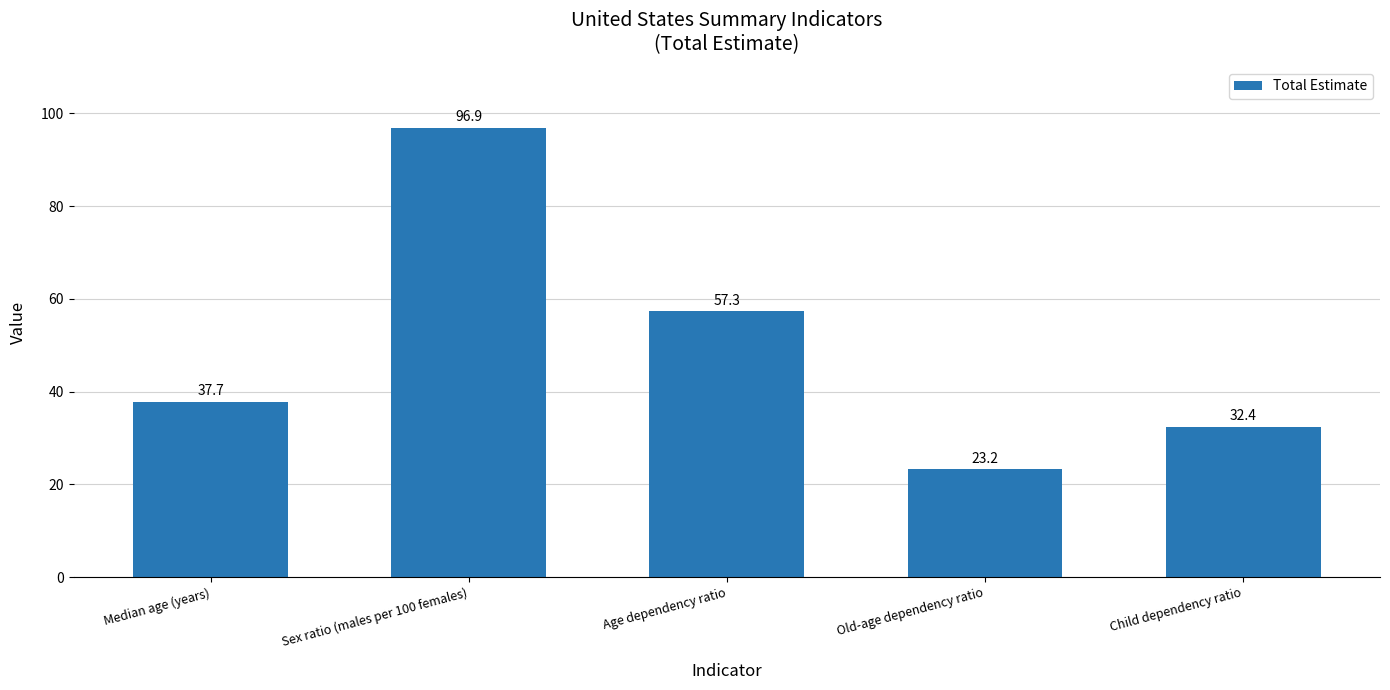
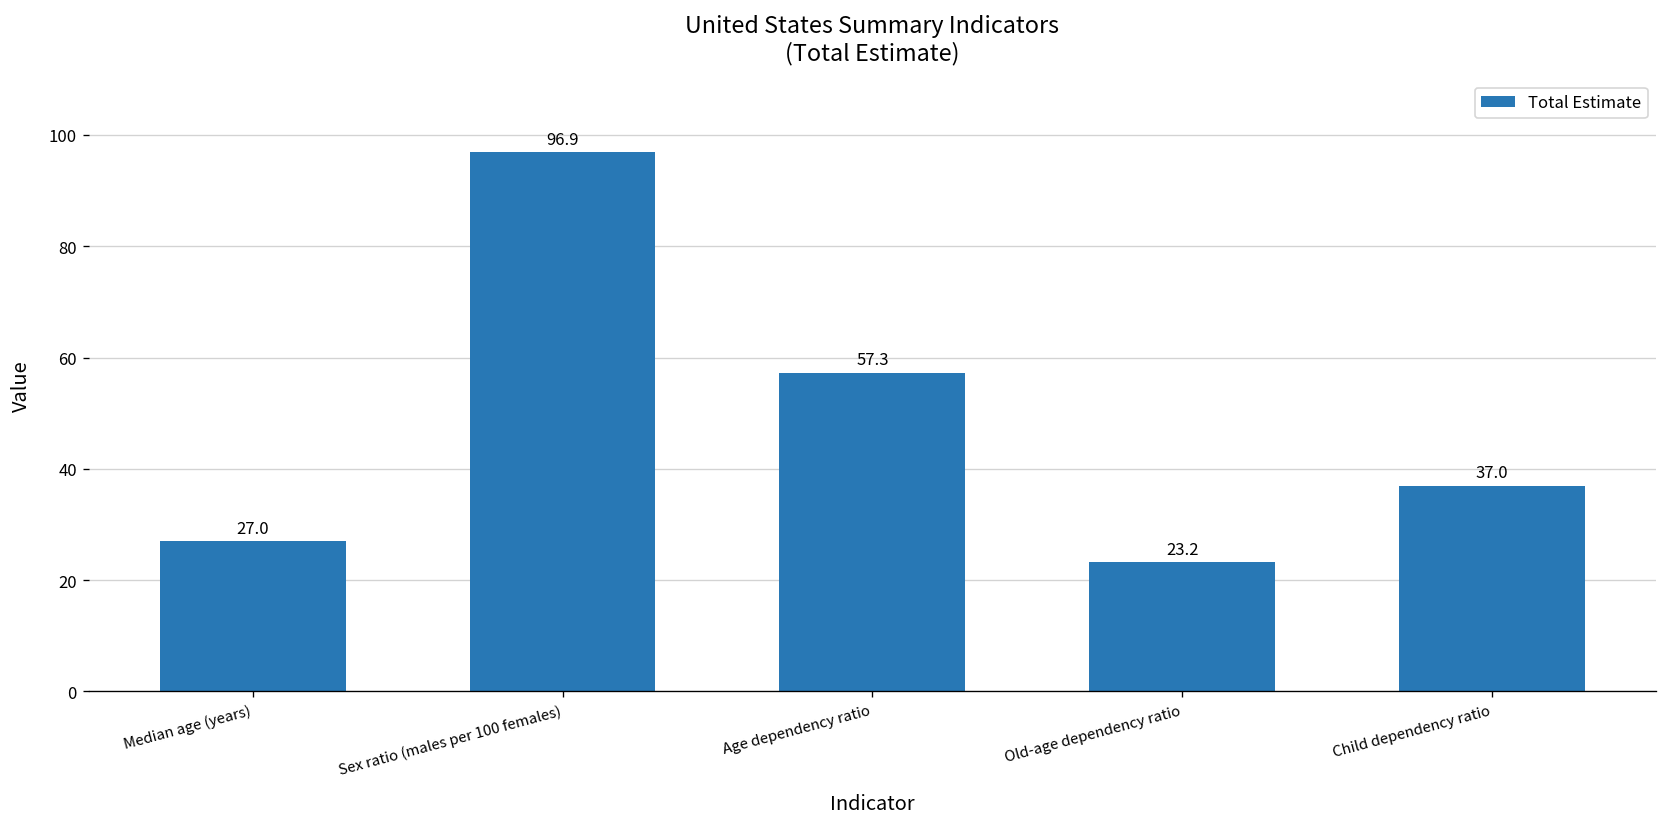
Median age (years): 37.7 -> 27.0
Child dependency ratio: 32.4 -> 37.0
